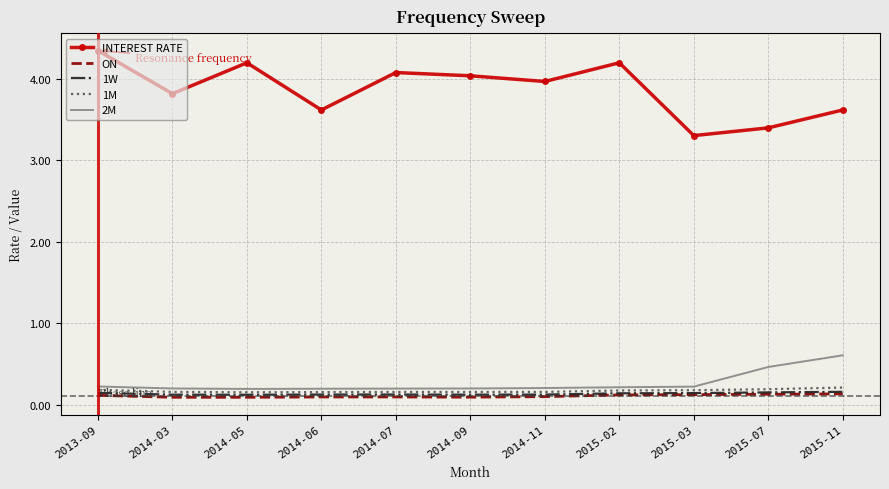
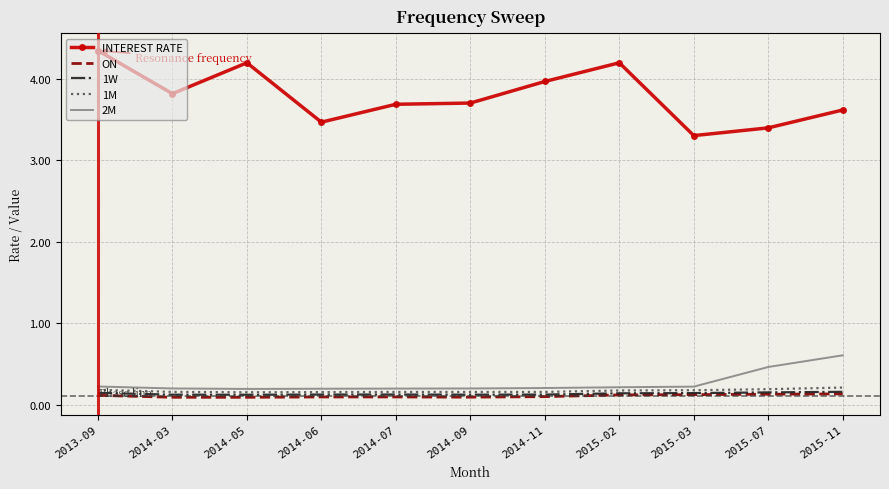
INTEREST RATE, 2014-06: 3.6 -> 3.5
INTEREST RATE, 2014-07: 4.1 -> 3.7
INTEREST RATE, 2014-09: 4.0 -> 3.7
